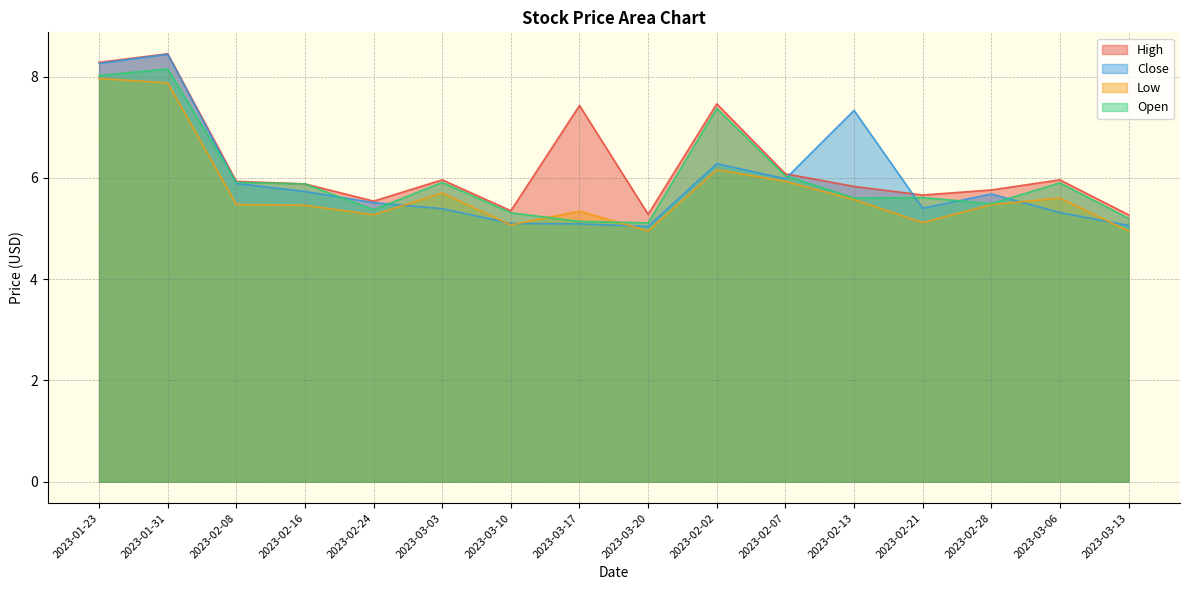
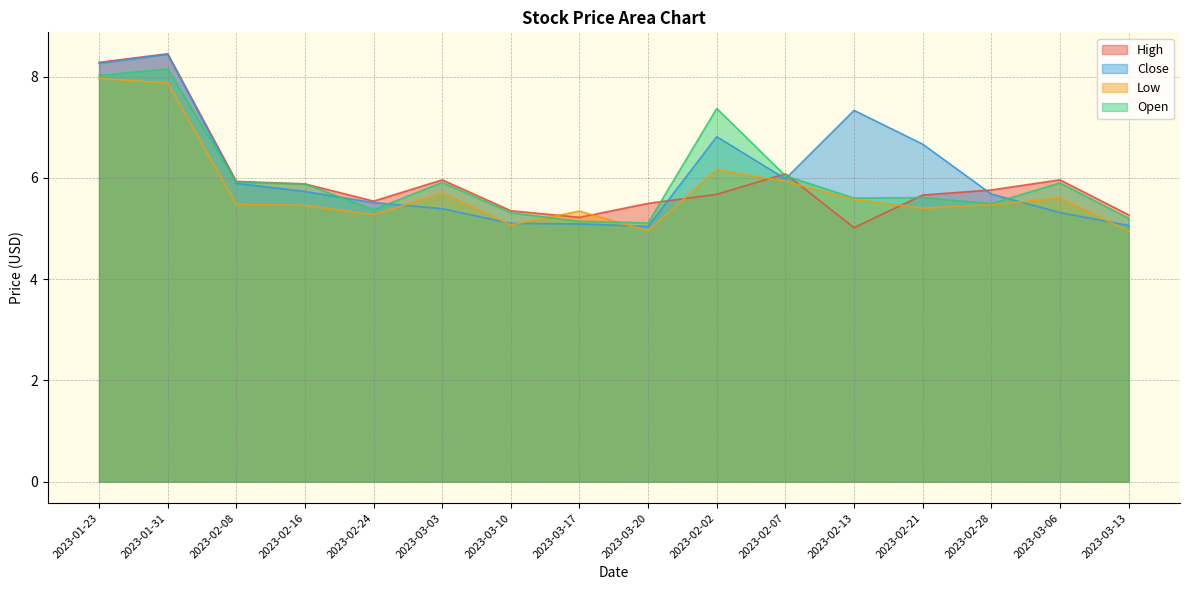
High, 2023-03-17: 7.4 -> 5.2
High, 2023-03-20: 5.3 -> 5.5
High, 2023-02-02: 7.5 -> 5.7
Close, 2023-02-02: 6.3 -> 6.8
High, 2023-02-13: 5.8 -> 5.0
Close, 2023-02-21: 5.4 -> 6.7
Low, 2023-02-21: 5.1 -> 5.4
